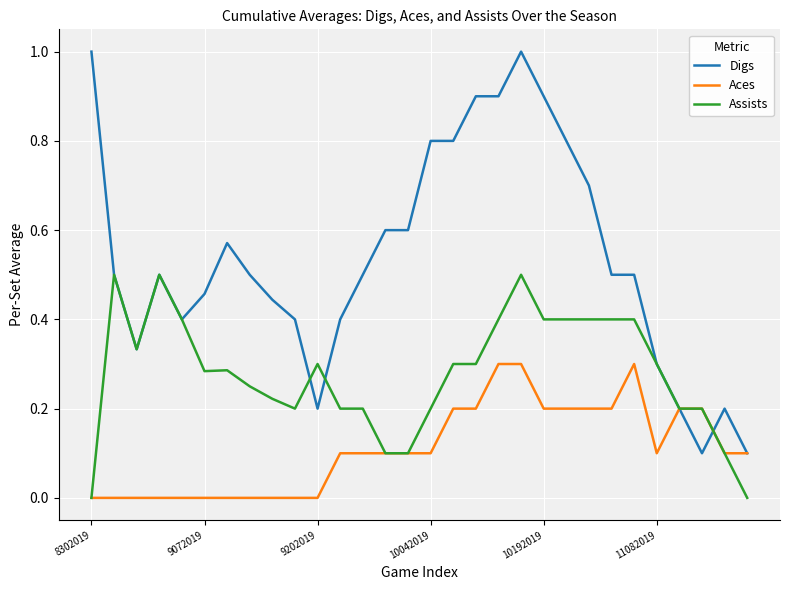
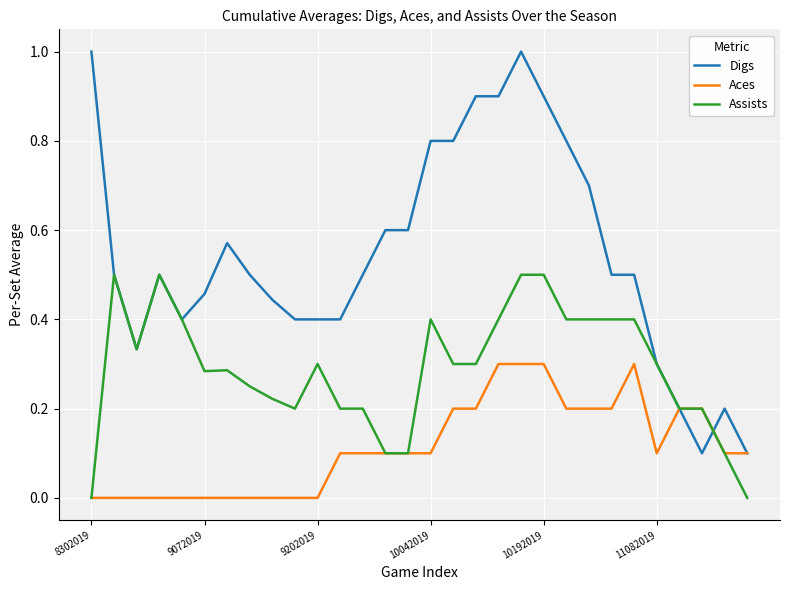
Digs, 9202019: 0.2 -> 0.4
Assists, 10042019: 0.2 -> 0.4
Aces, 10192019: 0.2 -> 0.3
Assists, 10192019: 0.4 -> 0.5
